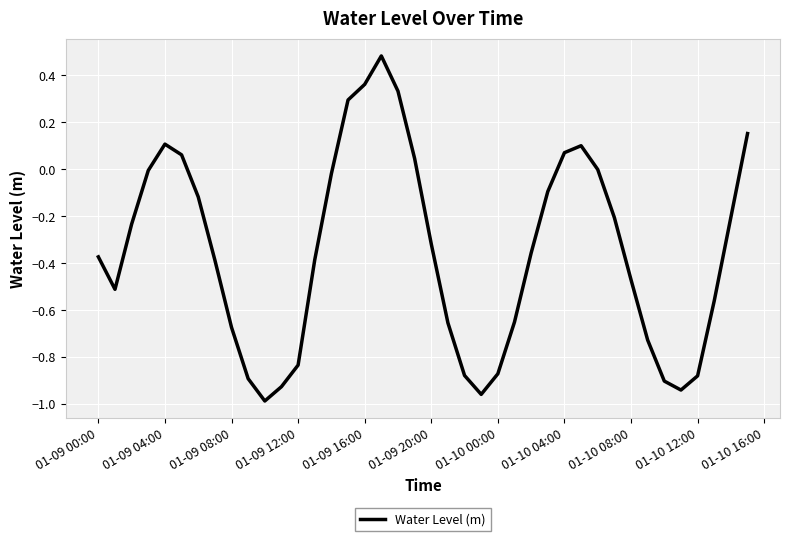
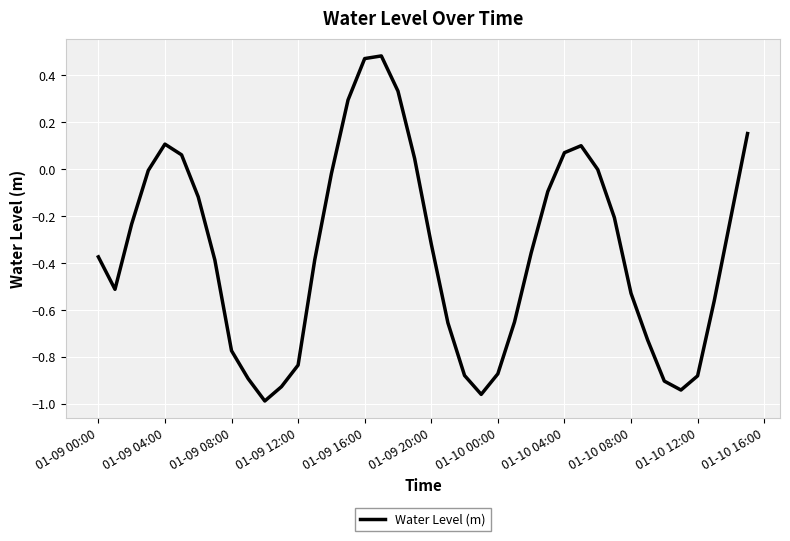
01-09 08:00: -0.67 -> -0.77
01-09 16:00: 0.36 -> 0.47
01-10 08:00: -0.47 -> -0.53
